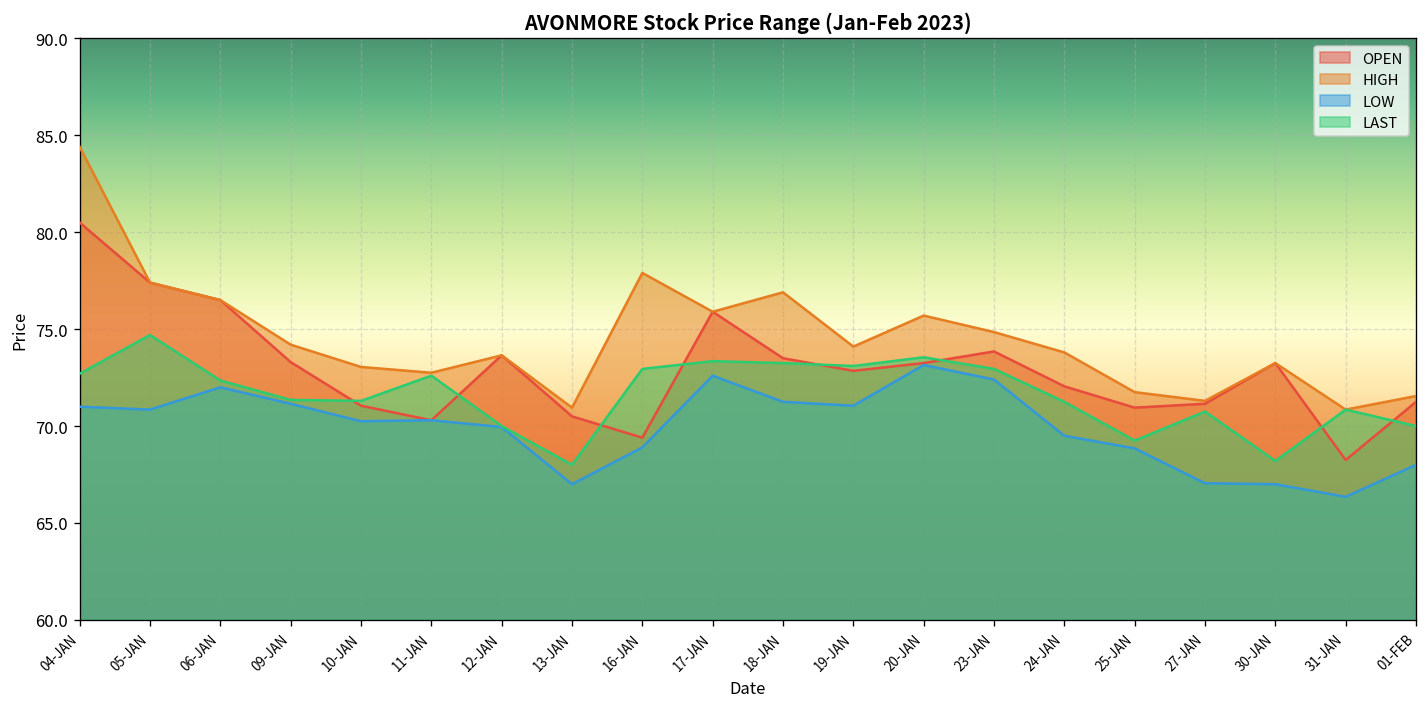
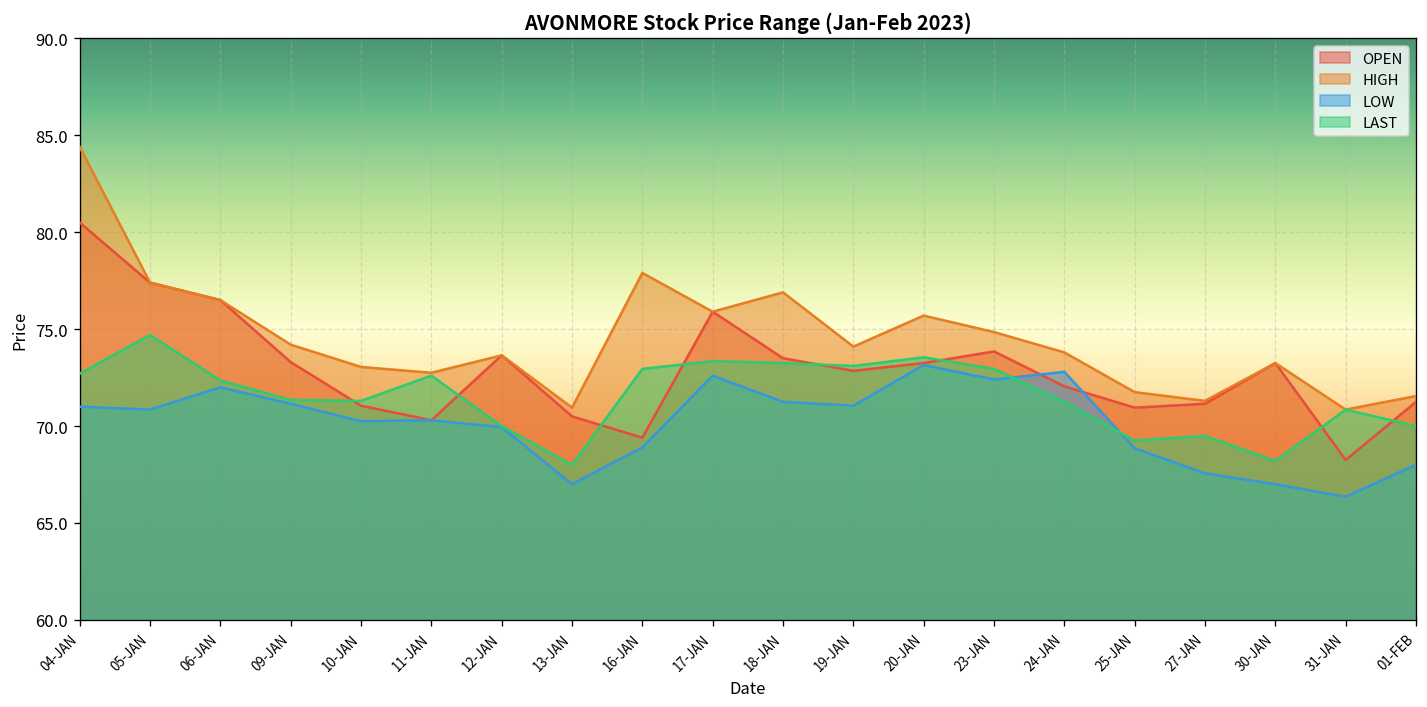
LOW, 24-JAN: 69.5 -> 72.8
LOW, 27-JAN: 67.1 -> 67.6
LAST, 27-JAN: 70.8 -> 69.5
